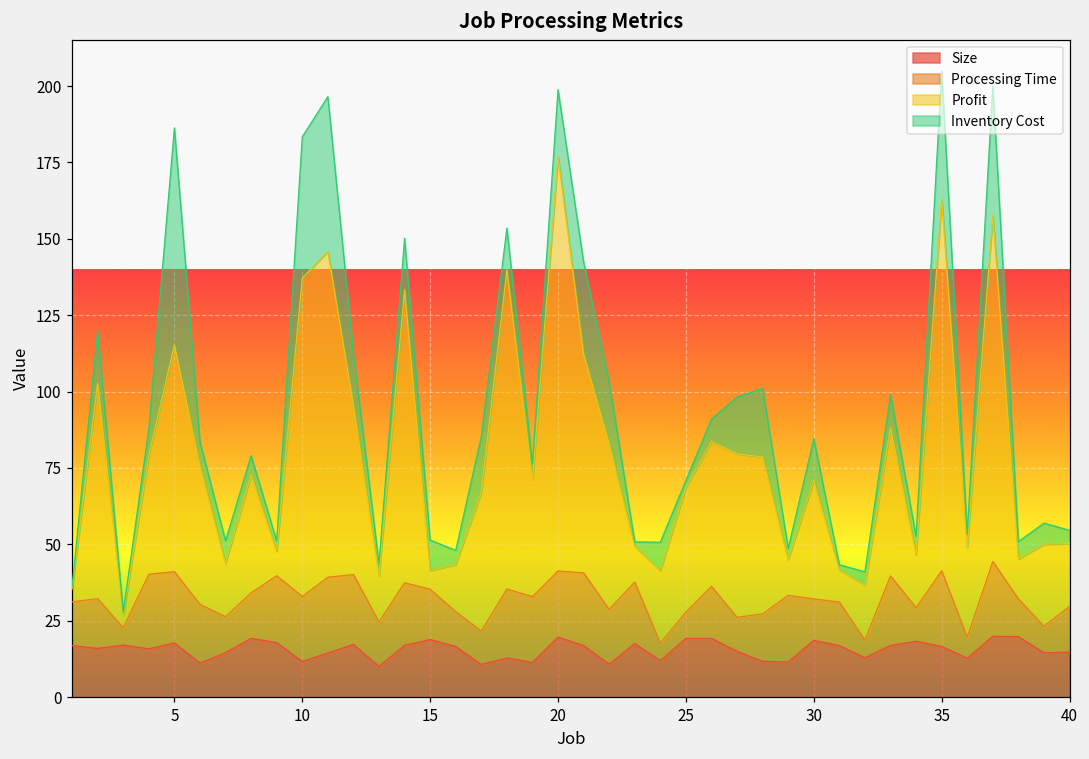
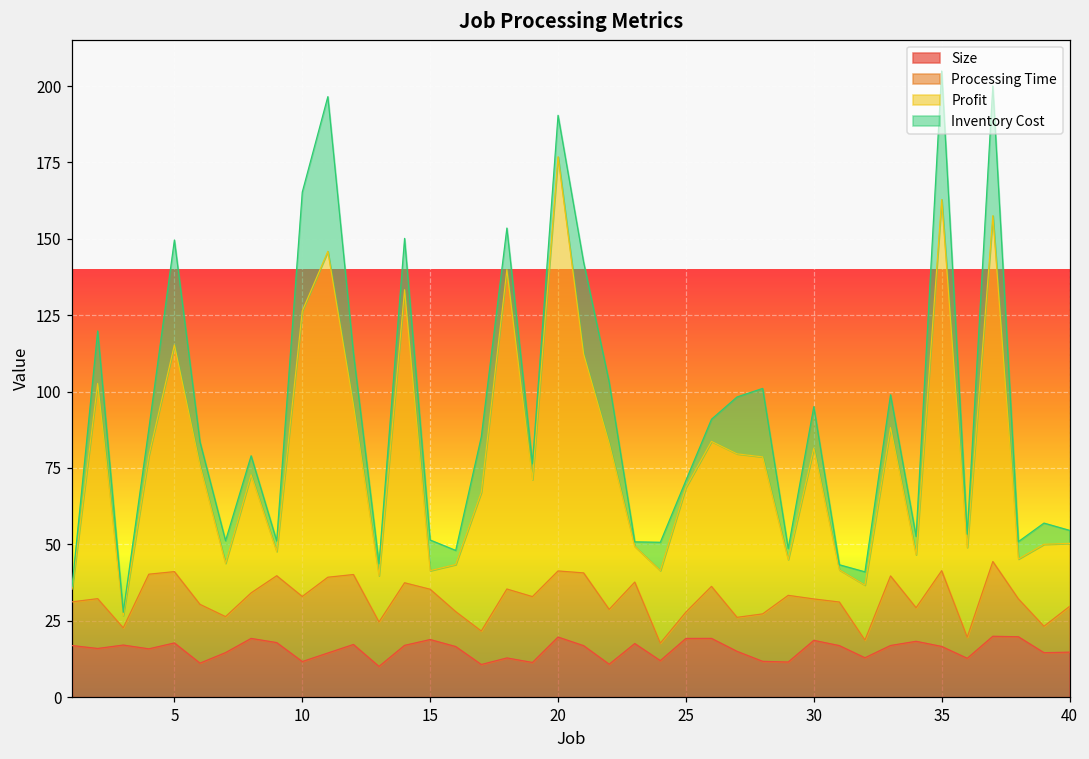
Inventory Cost, 5: 71 -> 34
Profit, 10: 104 -> 93
Inventory Cost, 10: 46 -> 39
Inventory Cost, 20: 22 -> 14
Profit, 30: 39 -> 49
